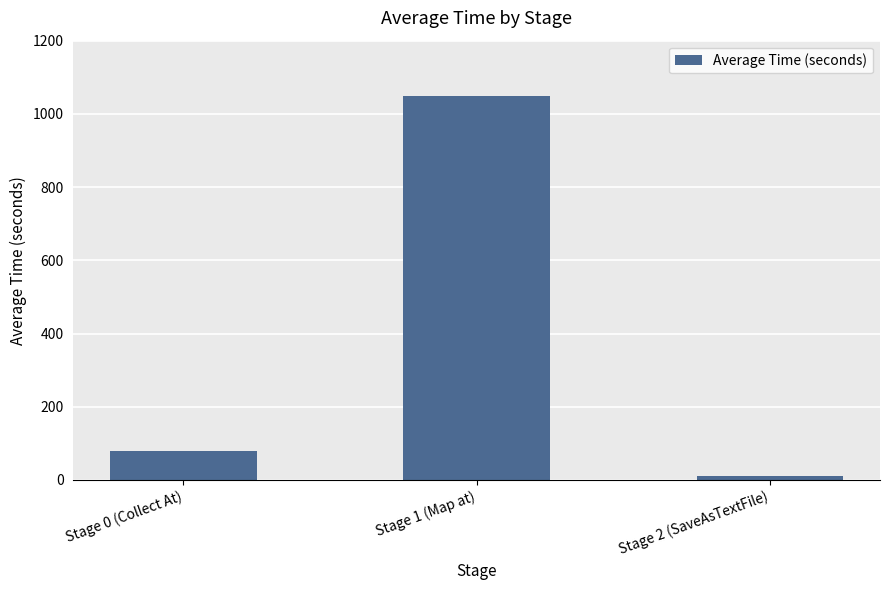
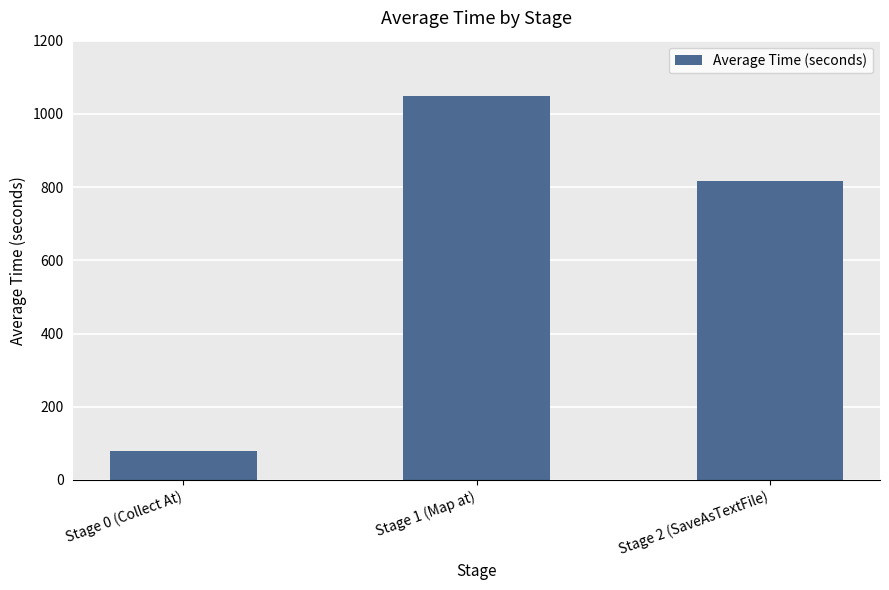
Stage 2 (SaveAsTextFile): 10 -> 820
